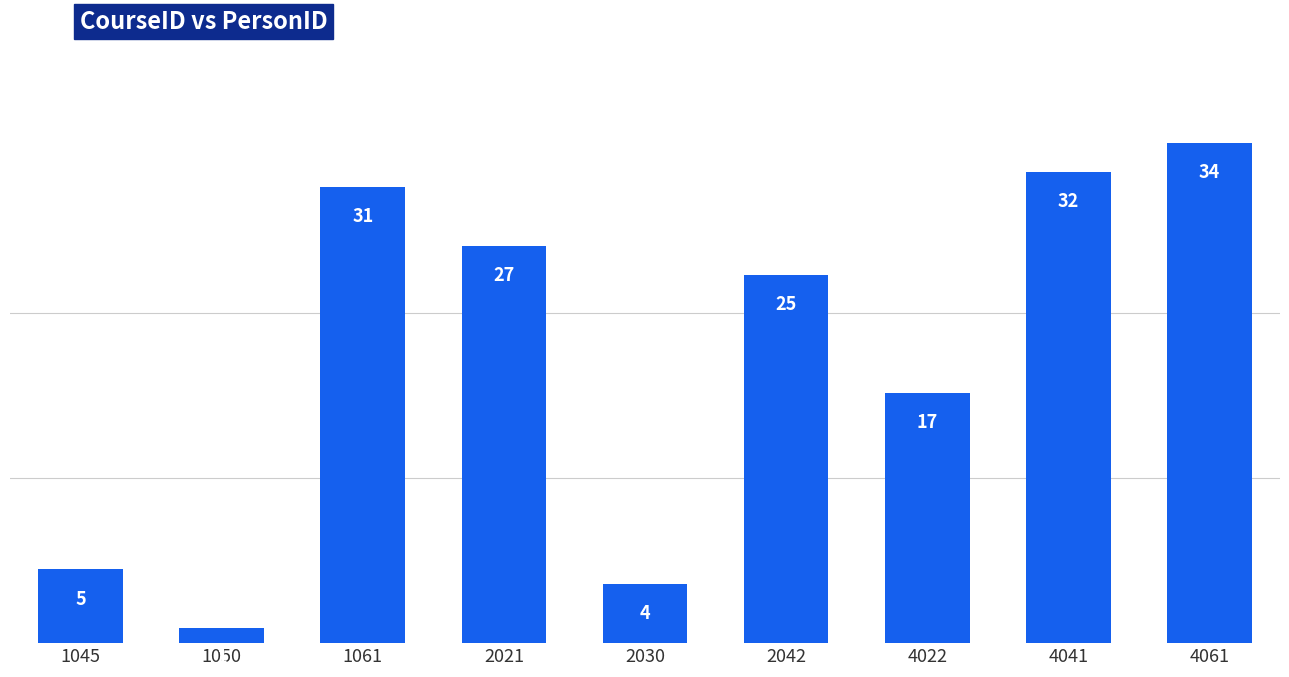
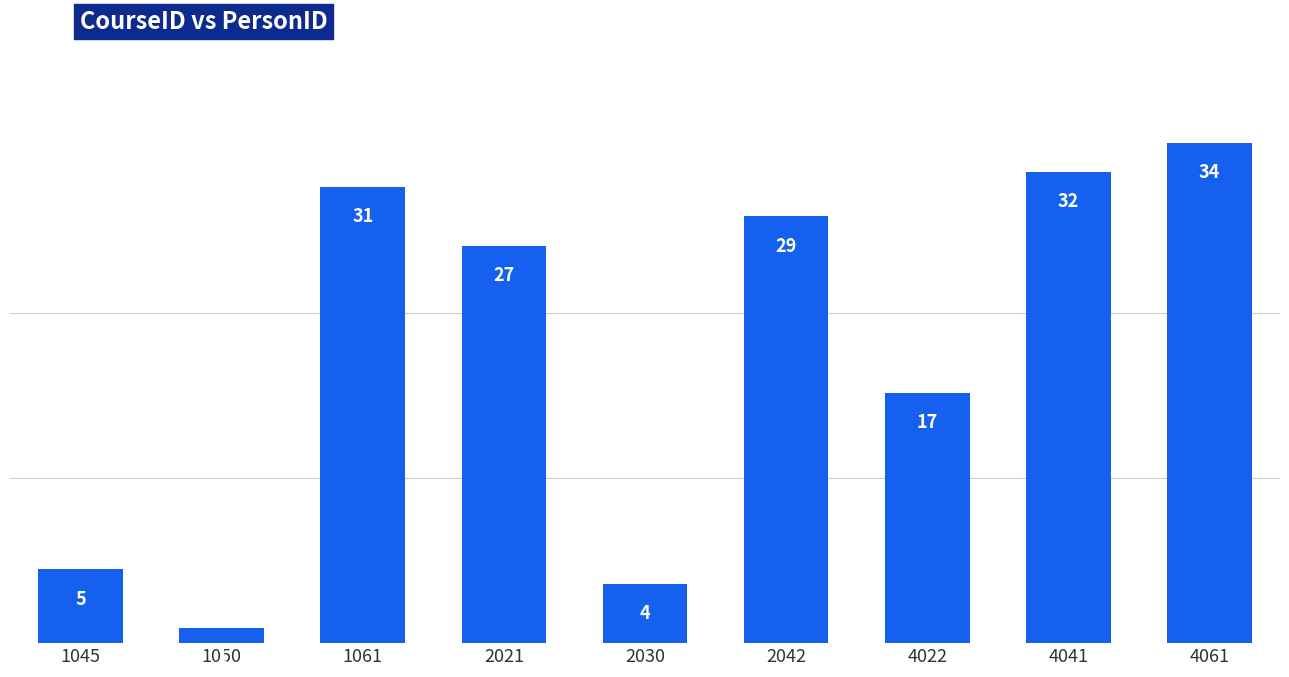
2042: 25 -> 29
